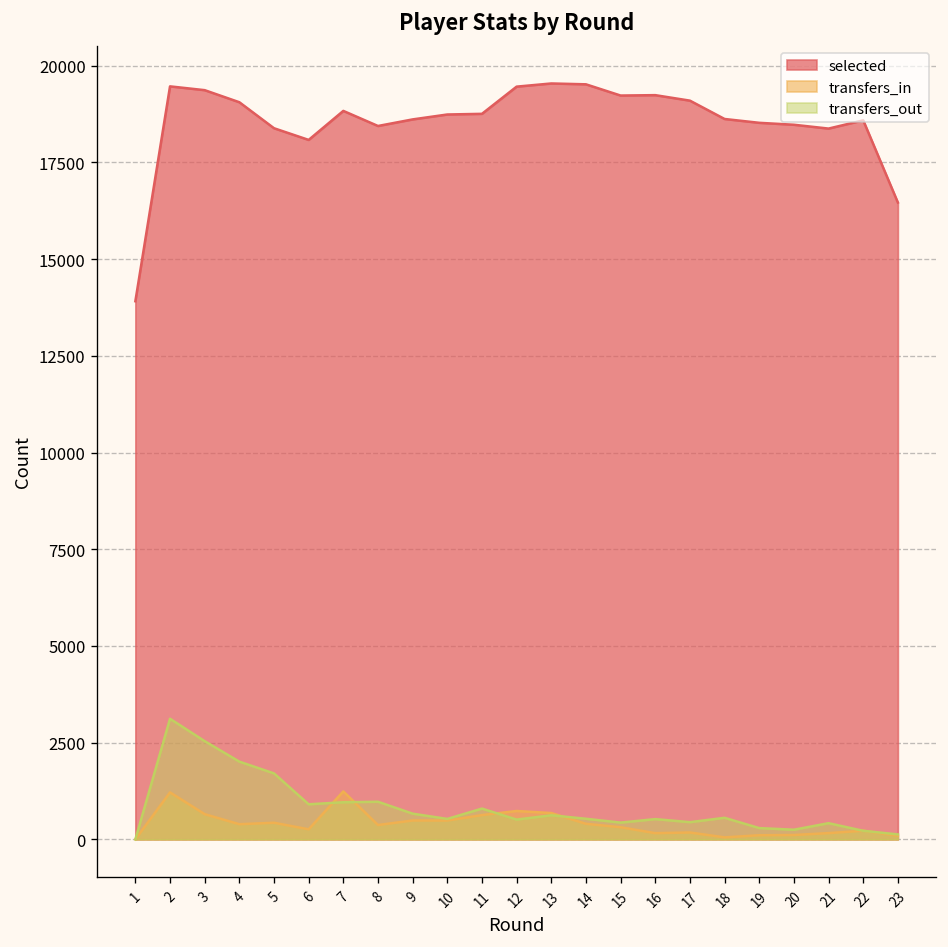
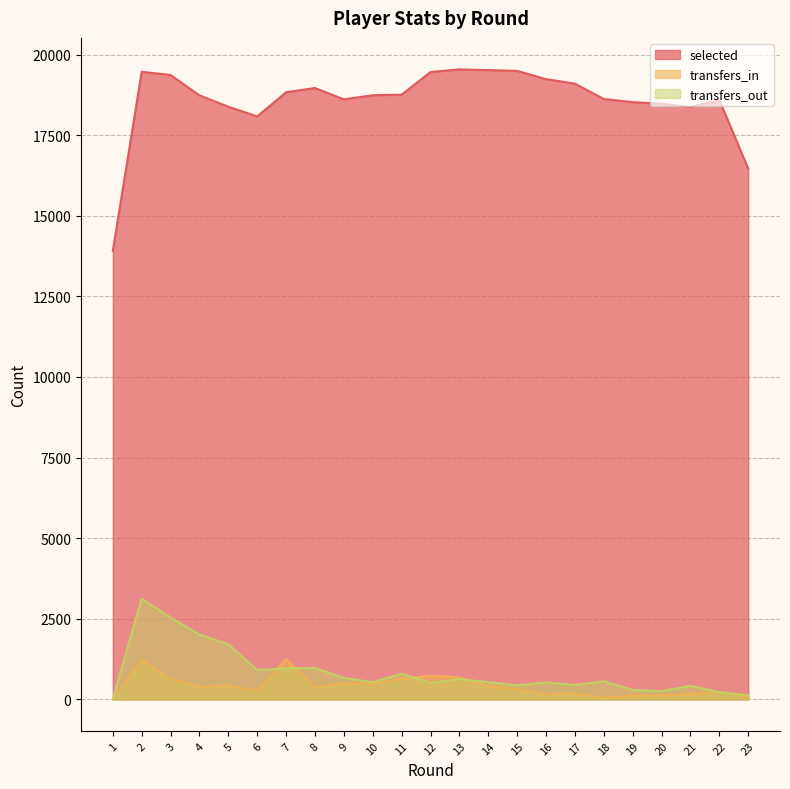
selected, 4: 19100 -> 18700
selected, 8: 18400 -> 19000
selected, 15: 19200 -> 19500
